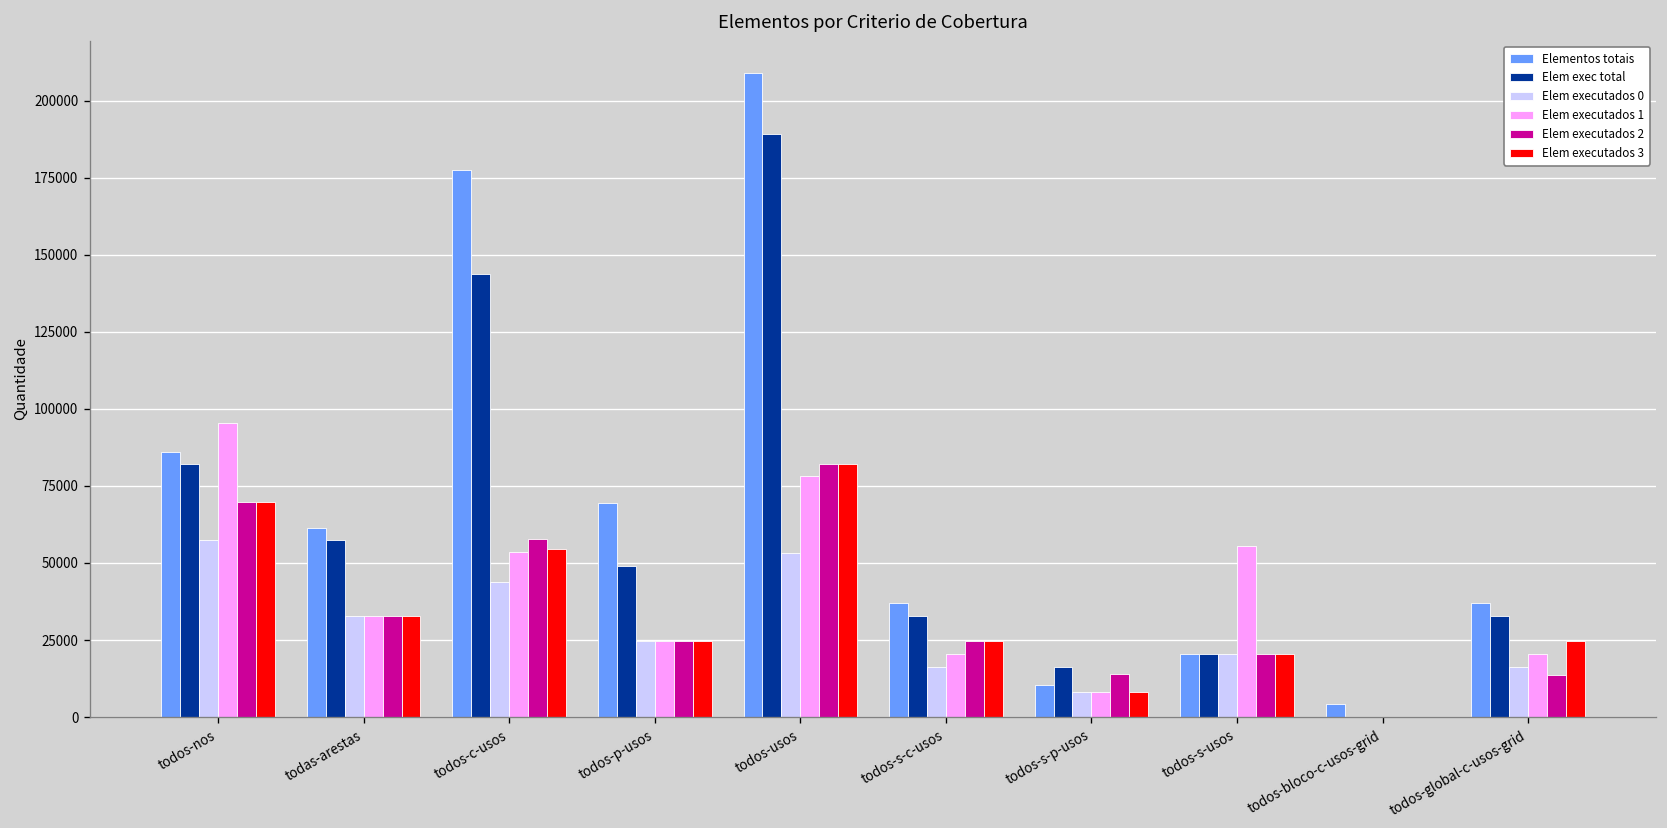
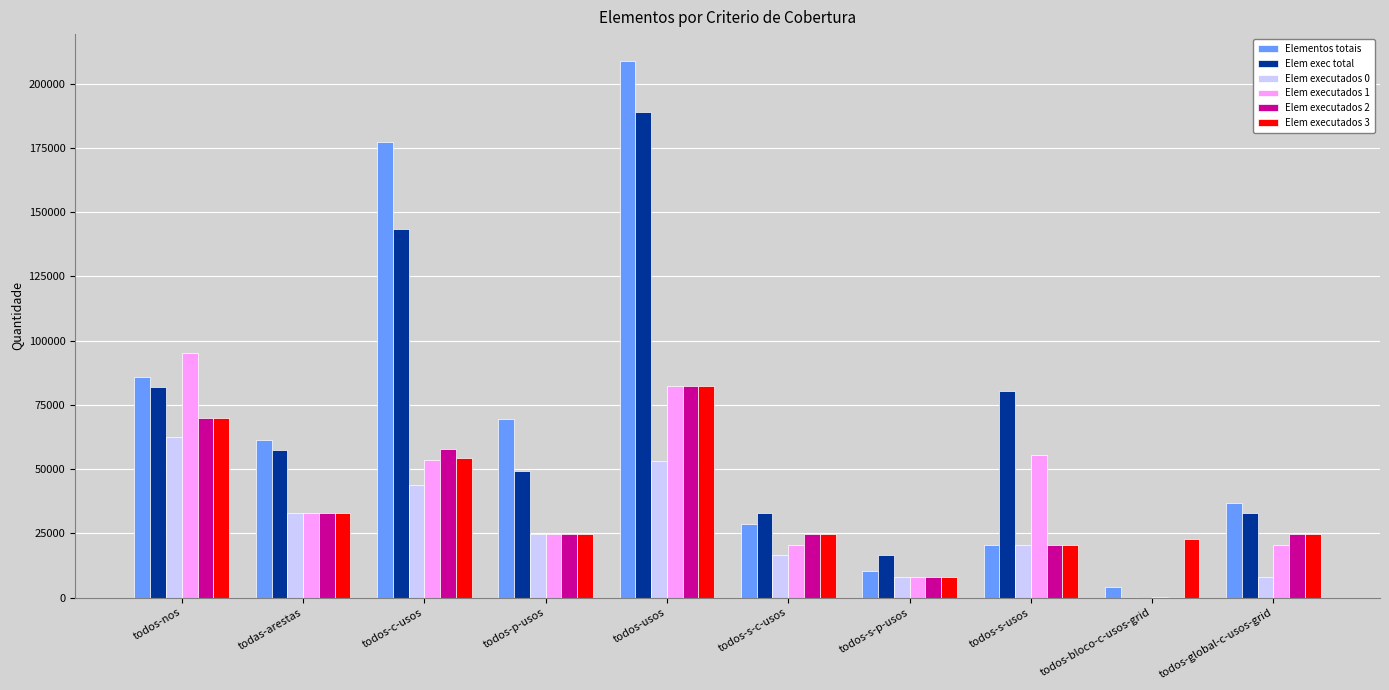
Elem executados 0, todos-nos: 57000 -> 63000
Elem executados 1, todos-usos: 78000 -> 82000
Elementos totais, todos-s-c-usos: 37000 -> 29000
Elem executados 2, todos-s-p-usos: 14000 -> 8000
Elem exec total, todos-s-usos: 20000 -> 80000
Elem executados 3, todos-bloco-c-usos-grid: 0 -> 23000
Elem executados 0, todos-global-c-usos-grid: 16000 -> 8000
Elem executados 2, todos-global-c-usos-grid: 14000 -> 25000
